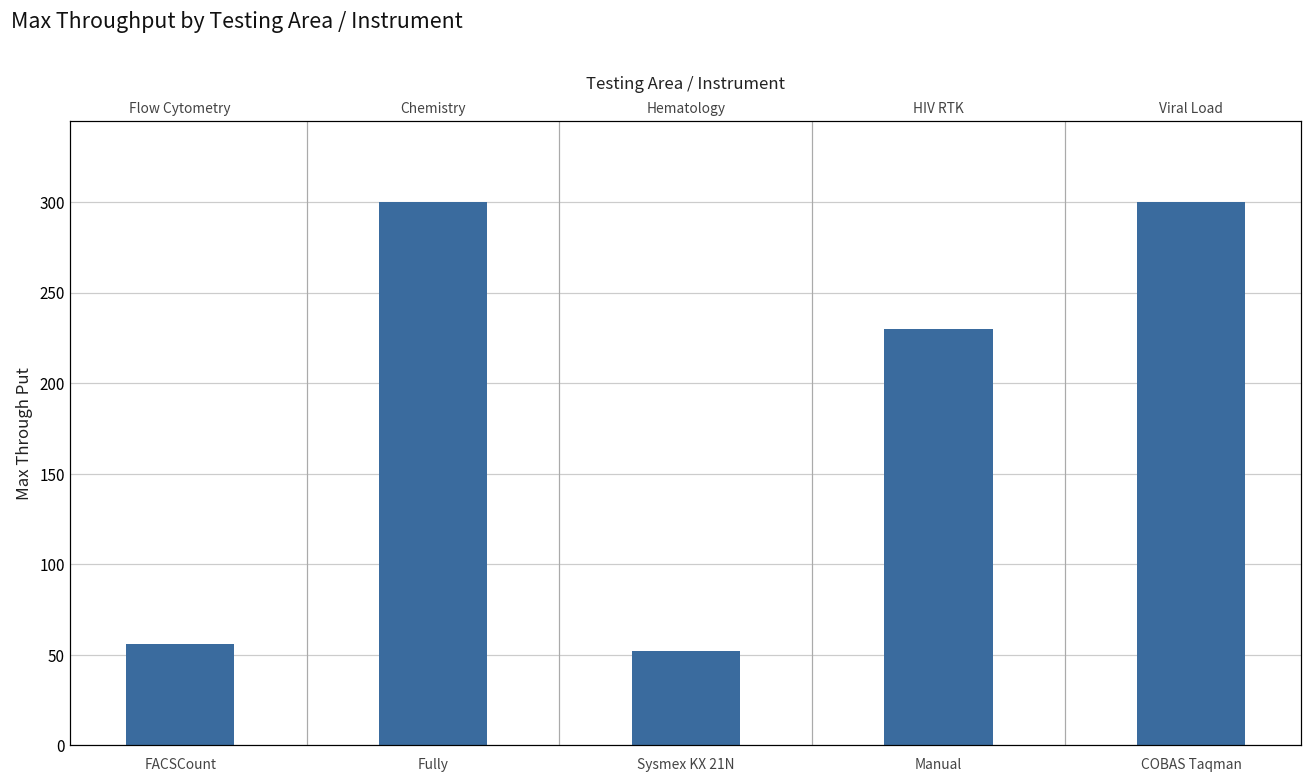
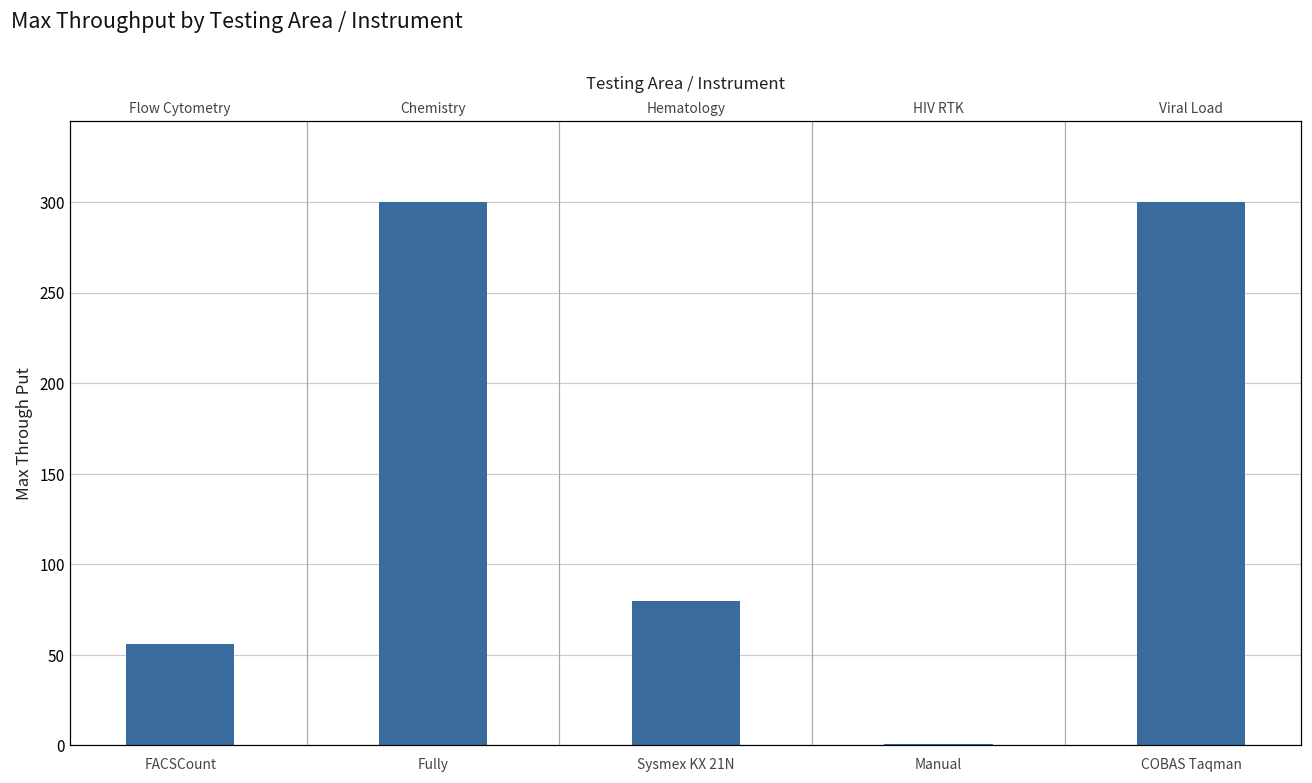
Sysmex KX 21N: 52 -> 80
Manual: 230 -> 1
